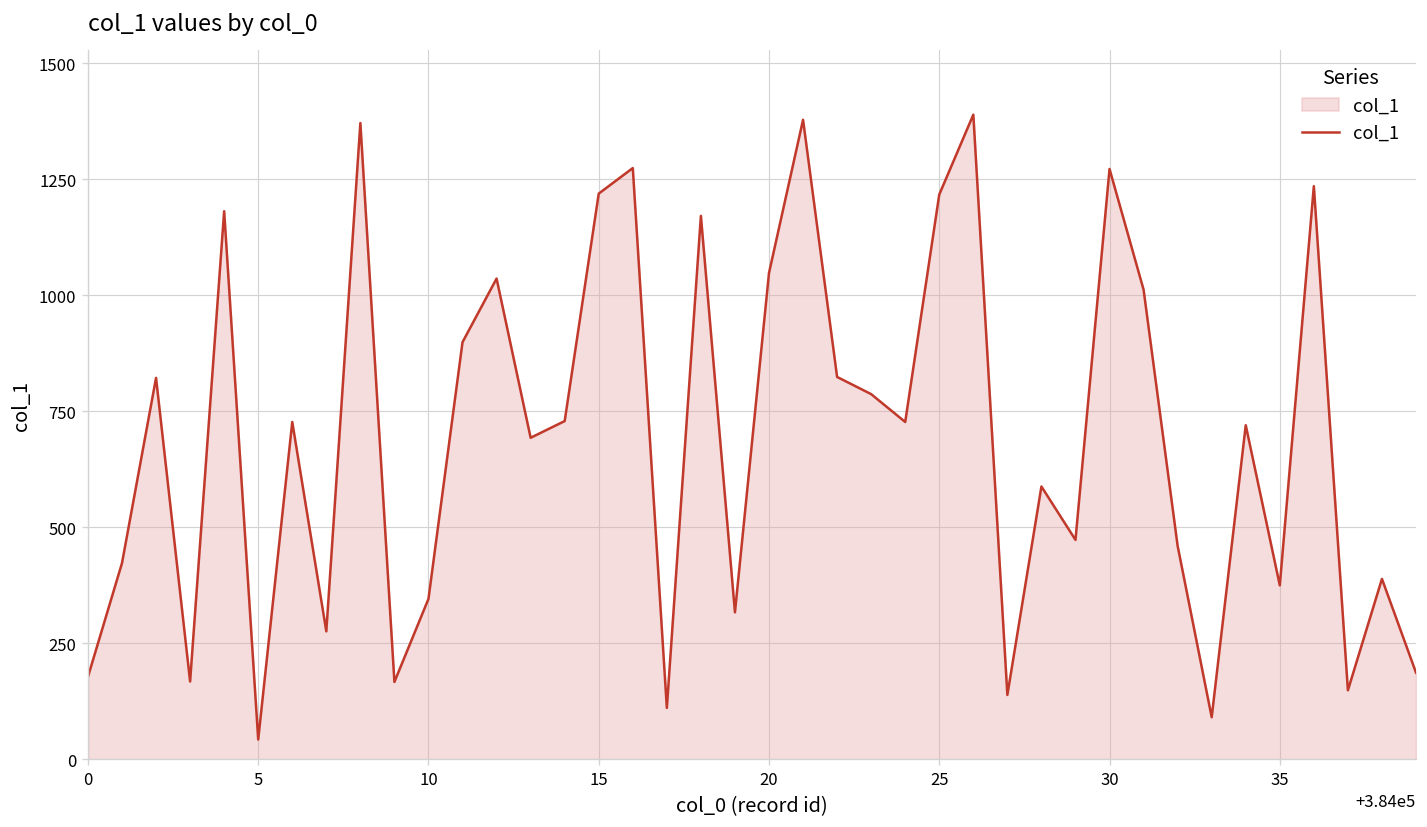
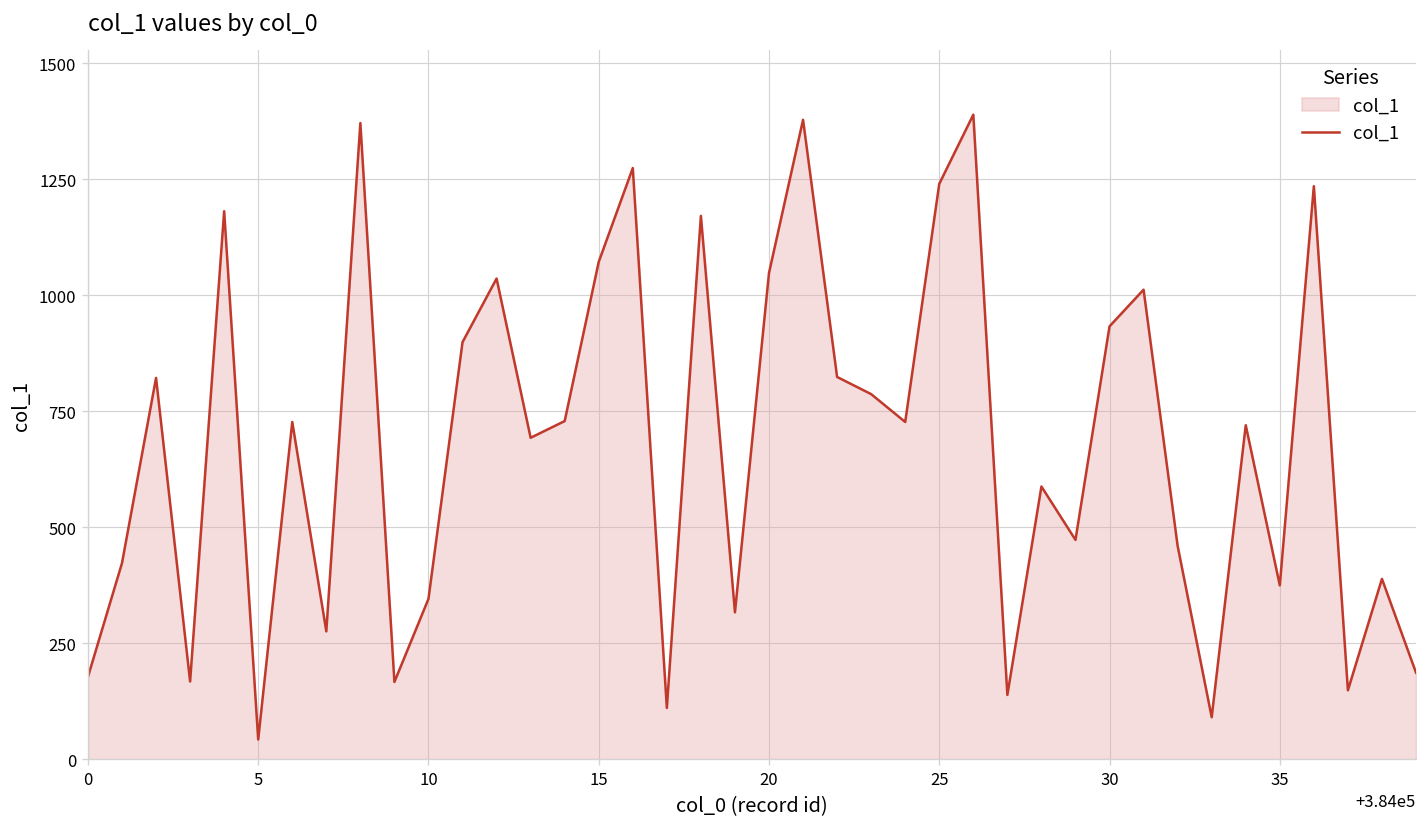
15: 1220 -> 1070
25: 1220 -> 1240
30: 1270 -> 930
